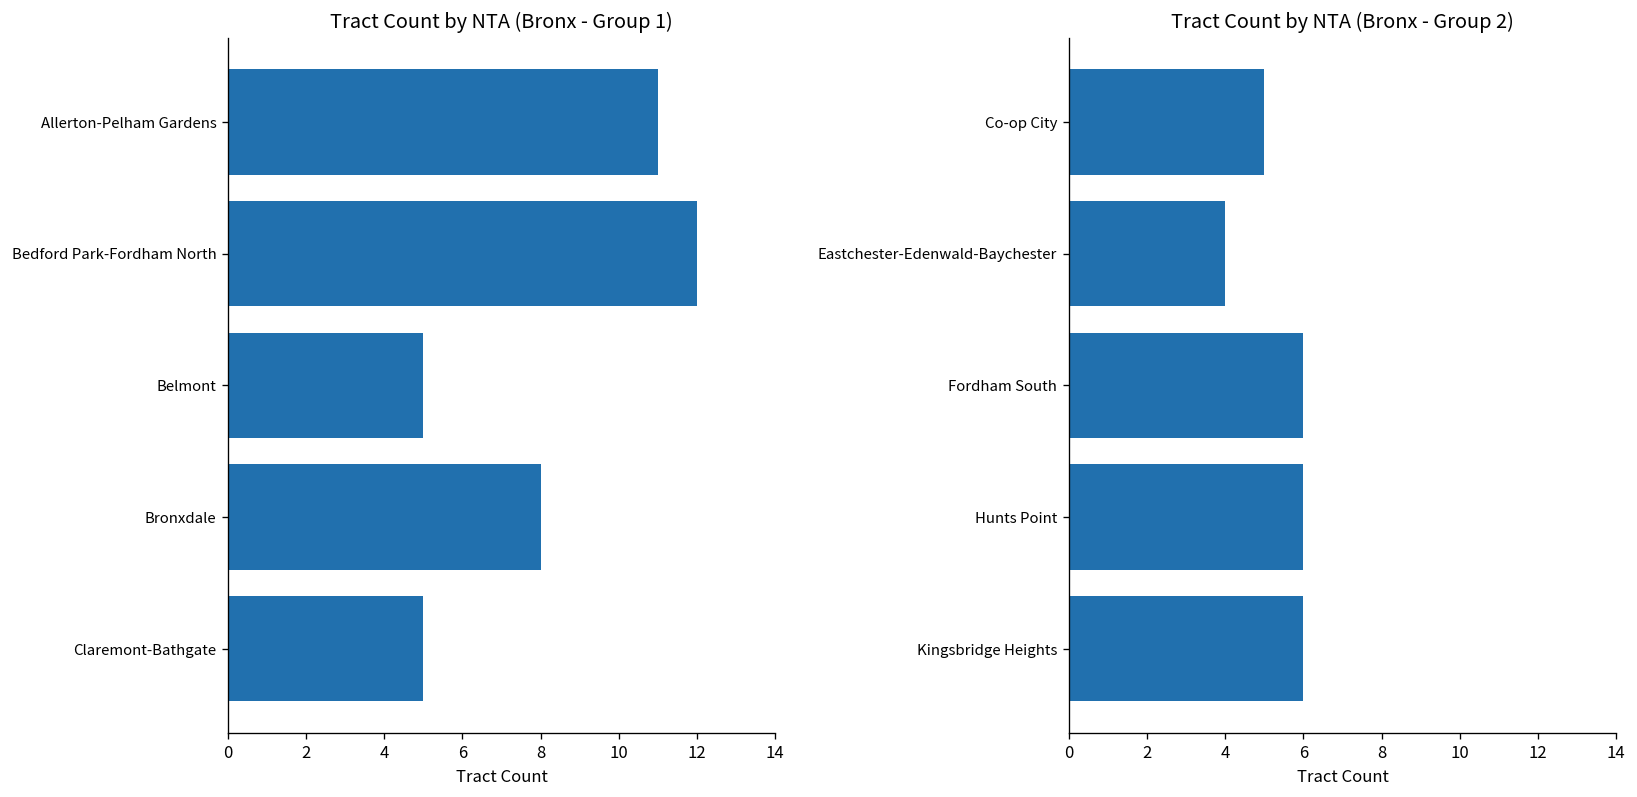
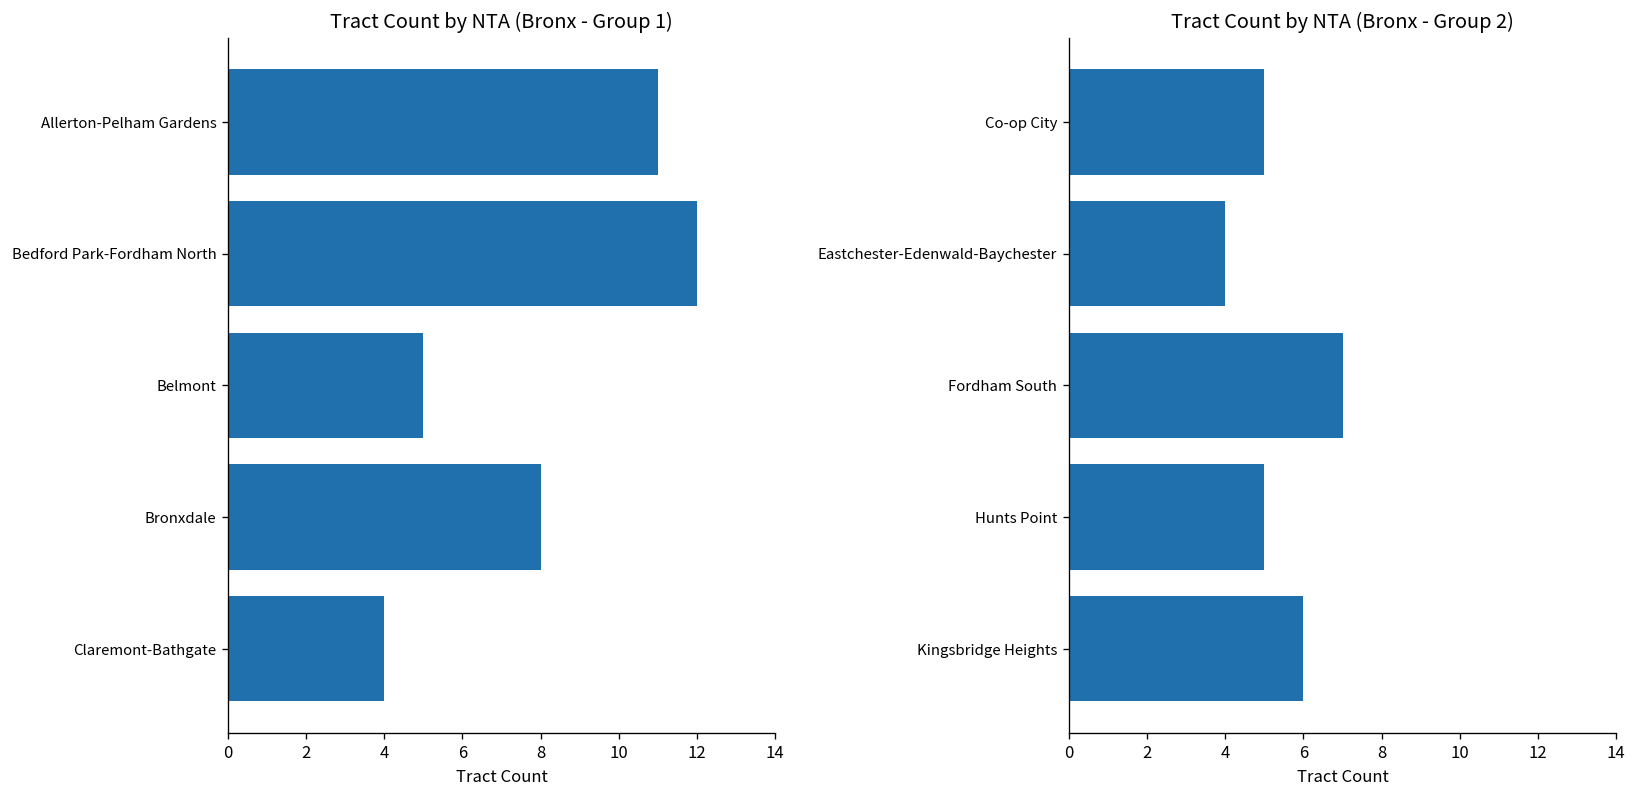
Tract Count by NTA (Bronx - Group 1), Claremont-Bathgate: 5 -> 4
Tract Count by NTA (Bronx - Group 2), Fordham South: 6 -> 7
Tract Count by NTA (Bronx - Group 2), Hunts Point: 6 -> 5
